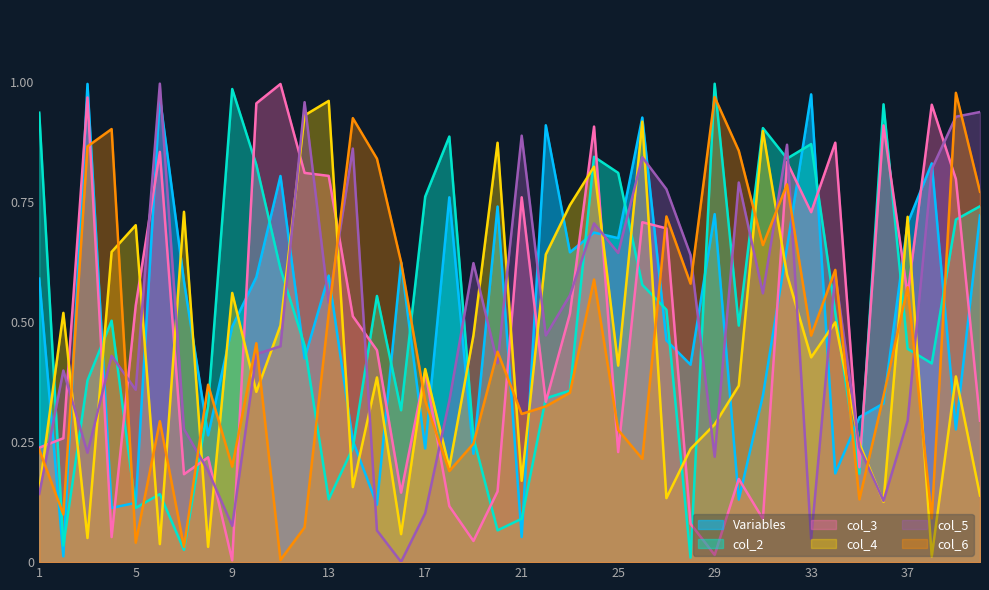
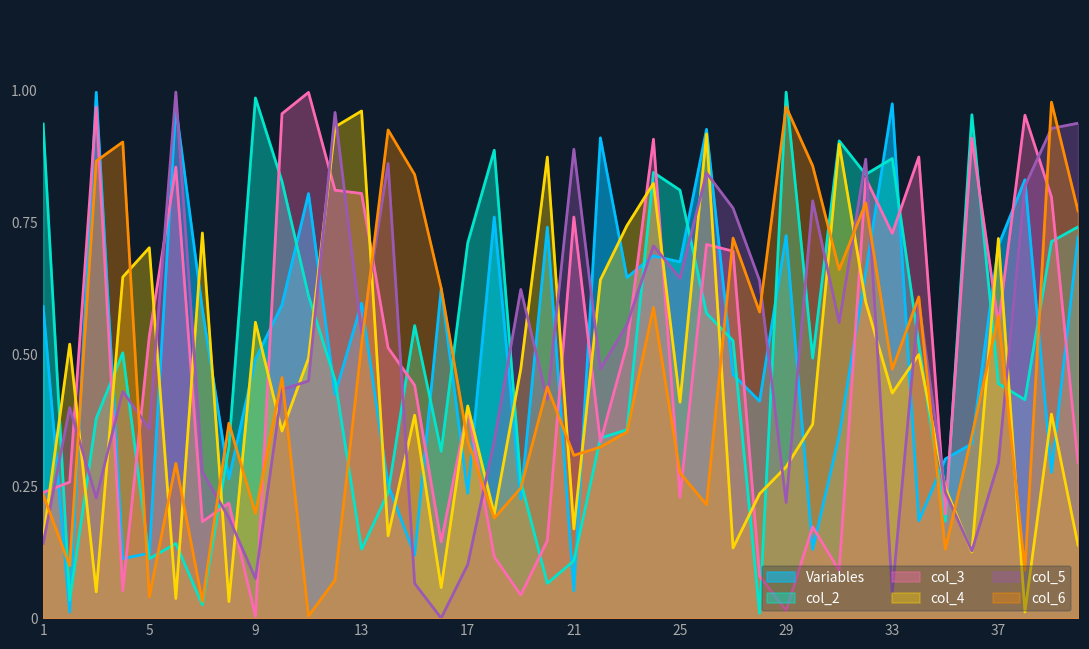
col_2, 17: 0.76 -> 0.71
col_2, 21: 0.09 -> 0.11
